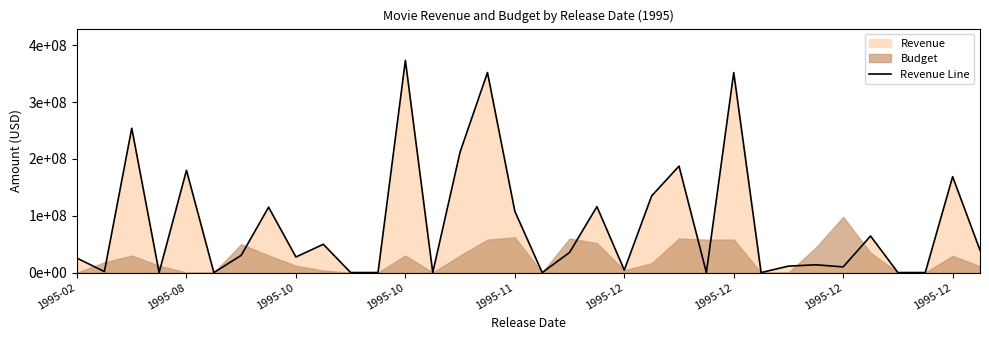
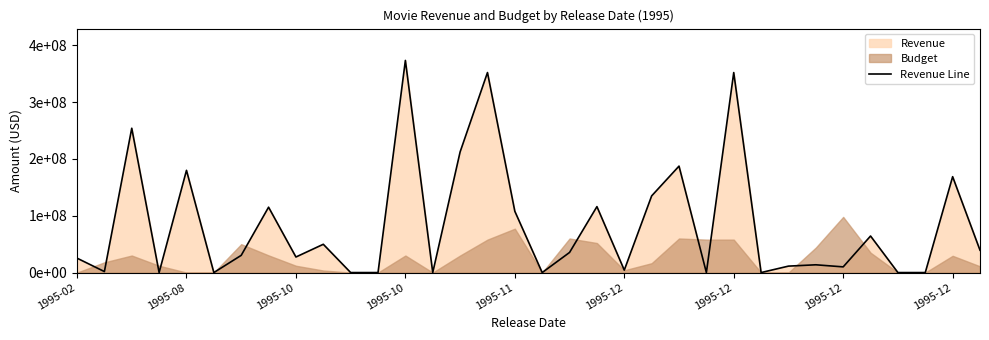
Budget, 1995-11: 60000000 -> 80000000
